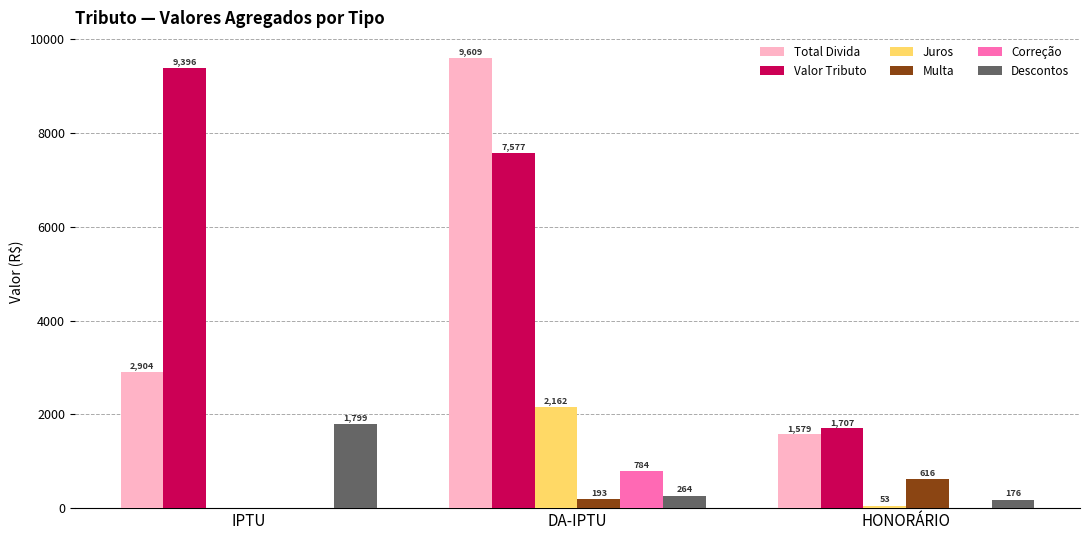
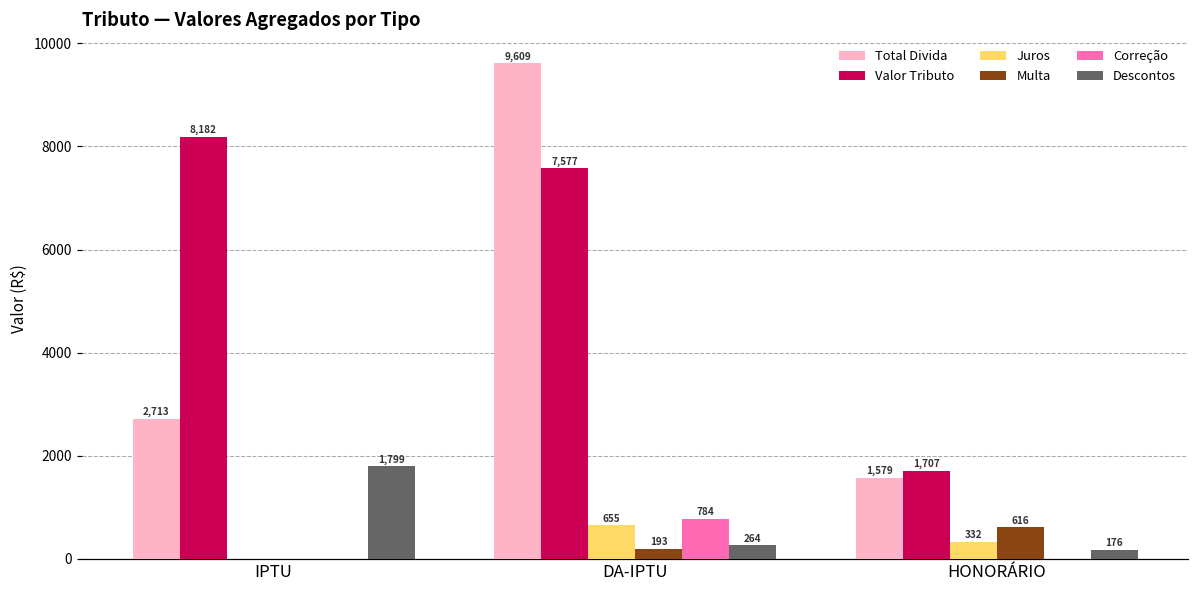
Total Divida, IPTU: 2,904 -> 2,713
Valor Tributo, IPTU: 9,396 -> 8,182
Juros, DA-IPTU: 2,162 -> 655
Juros, HONORÁRIO: 53 -> 332
